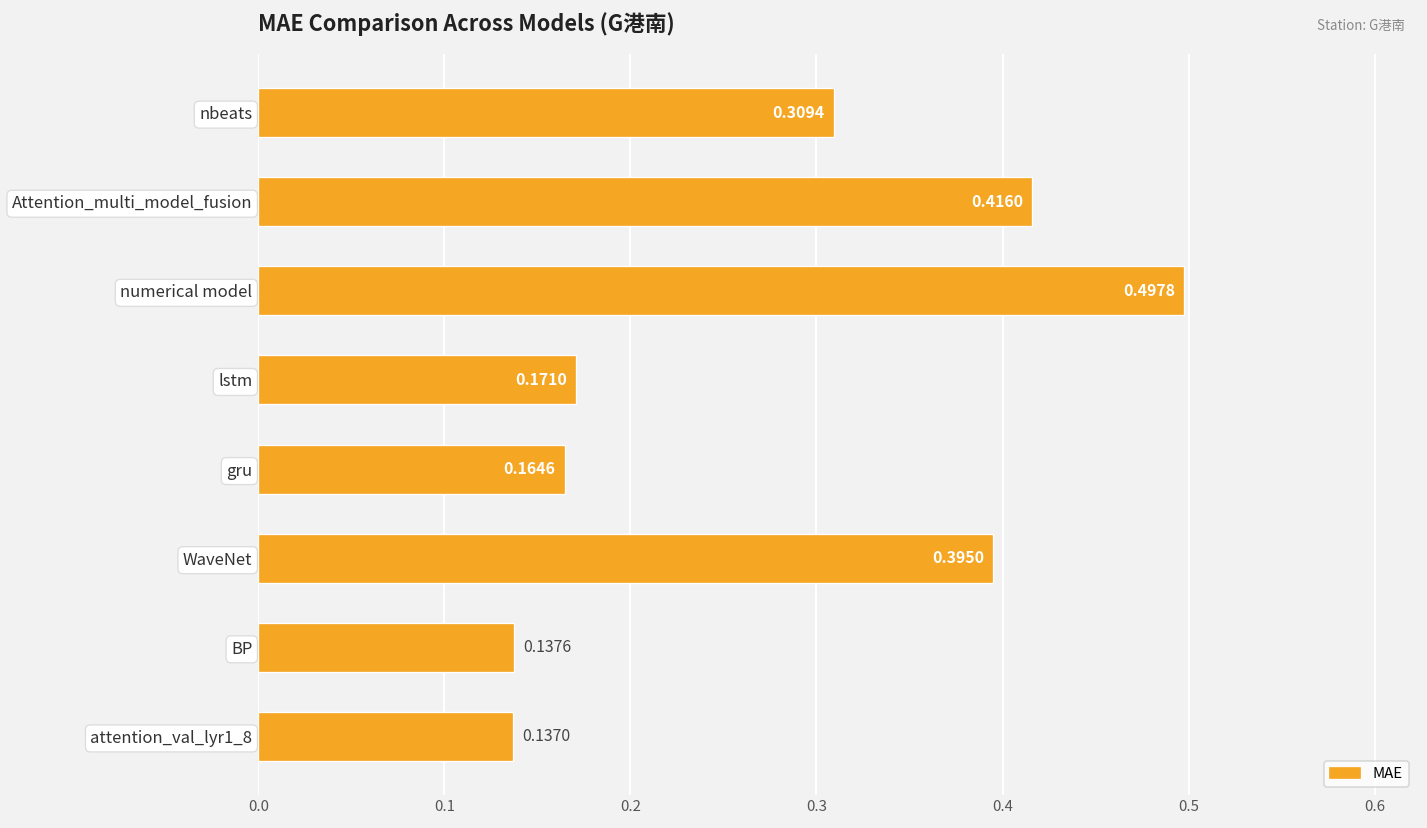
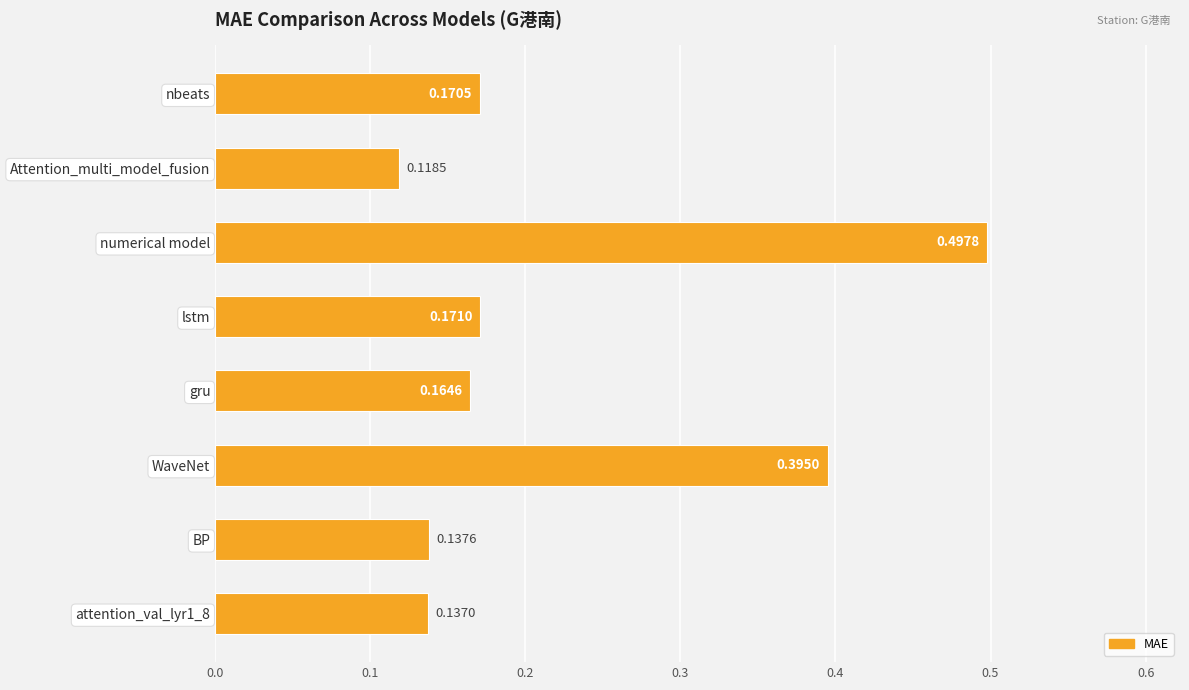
nbeats: 0.3094 -> 0.1705
Attention_multi_model_fusion: 0.4160 -> 0.1185
